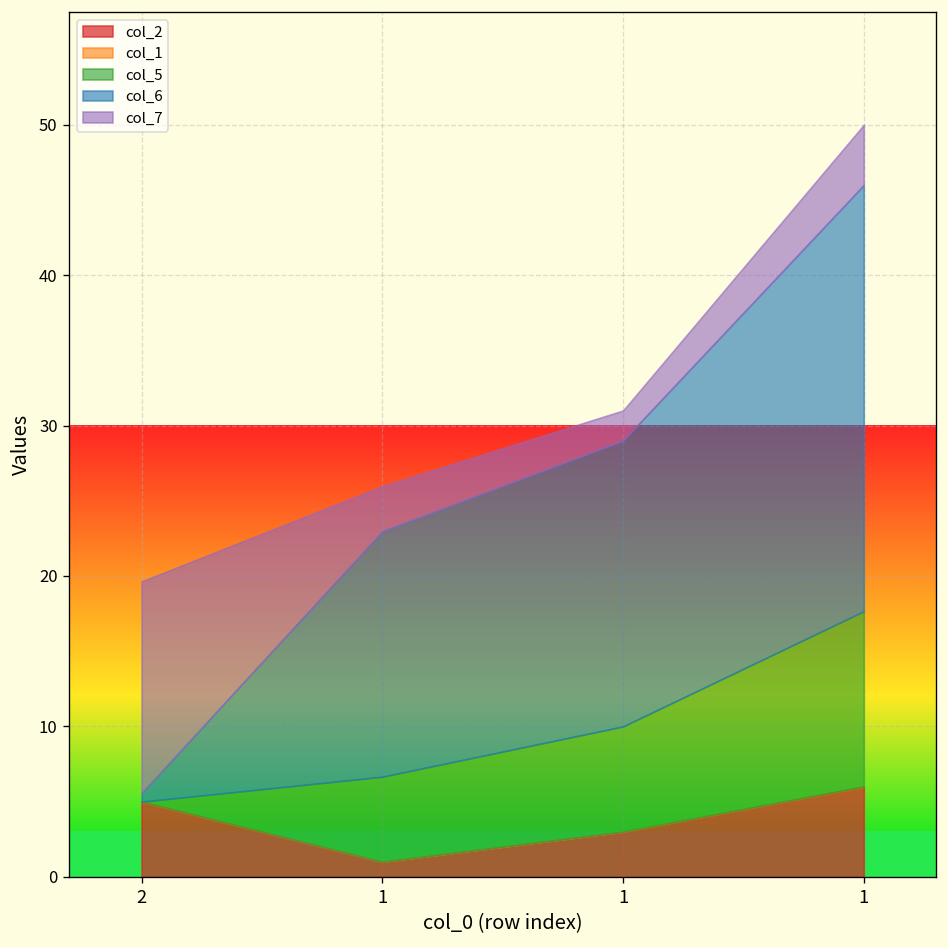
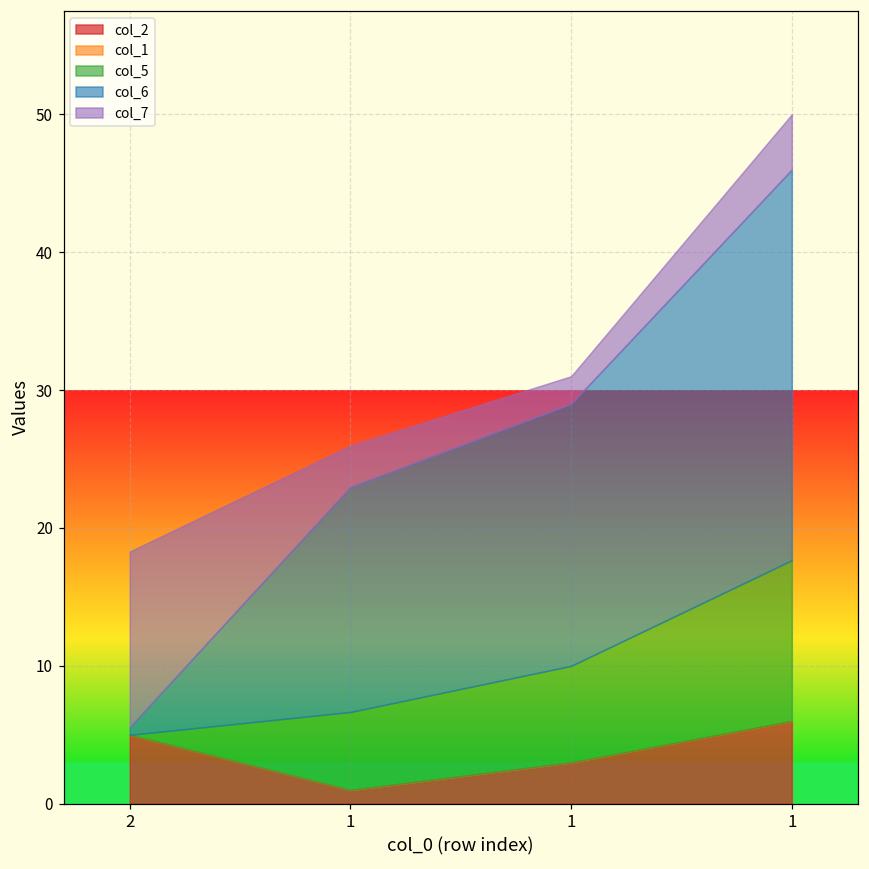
col_7, 2: 14.1 -> 12.7
